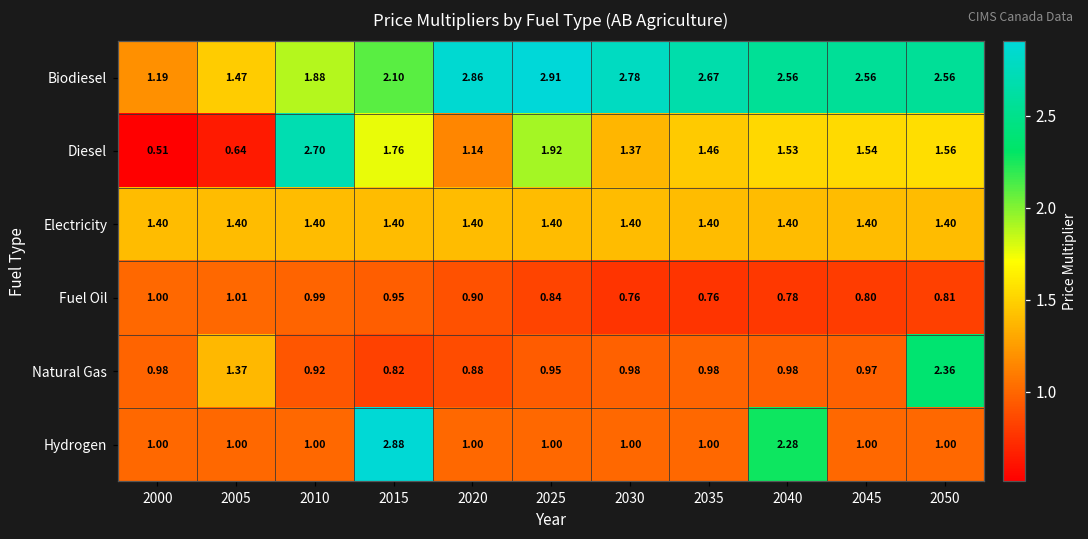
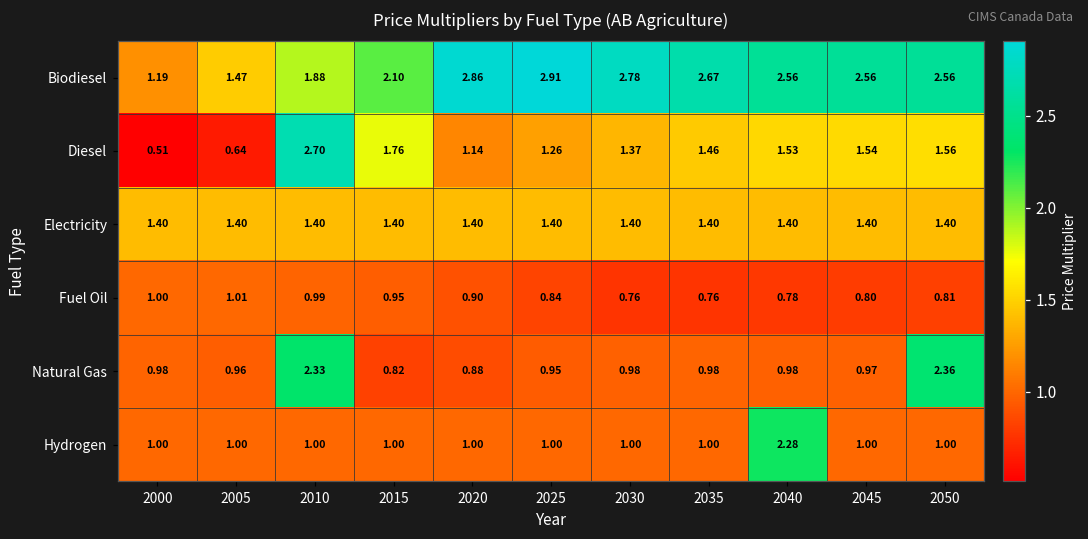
Diesel, 2025: 1.92 -> 1.26
Natural Gas, 2005: 1.37 -> 0.96
Natural Gas, 2010: 0.92 -> 2.33
Hydrogen, 2015: 2.88 -> 1.00
